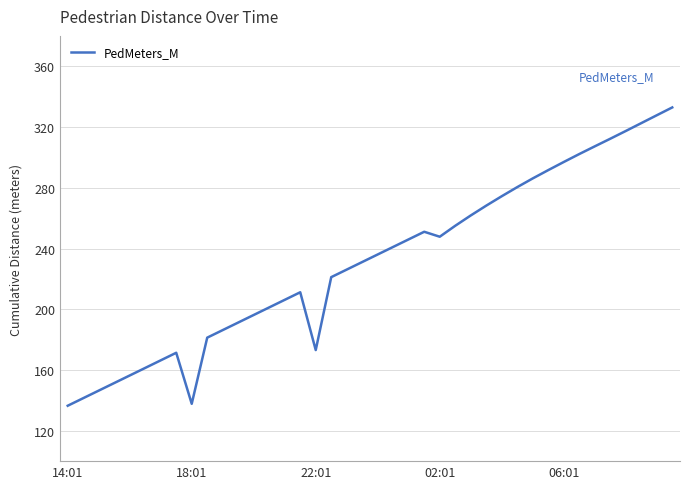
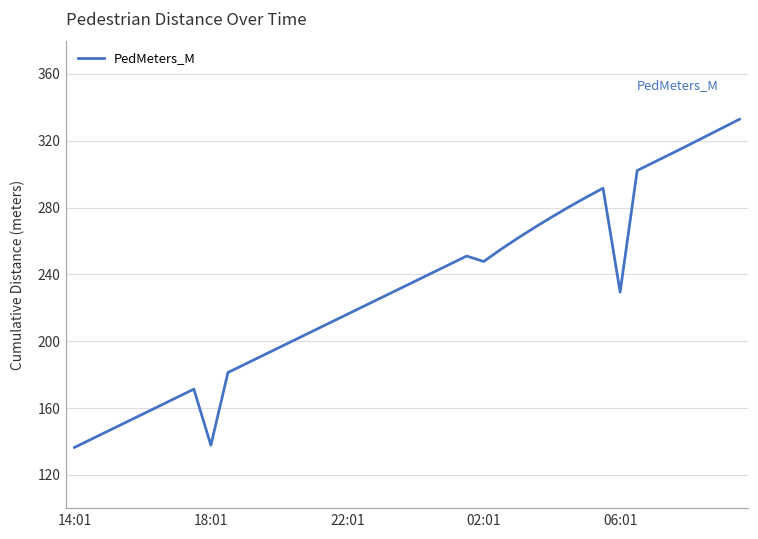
22:01: 173 -> 216
06:01: 297 -> 229
